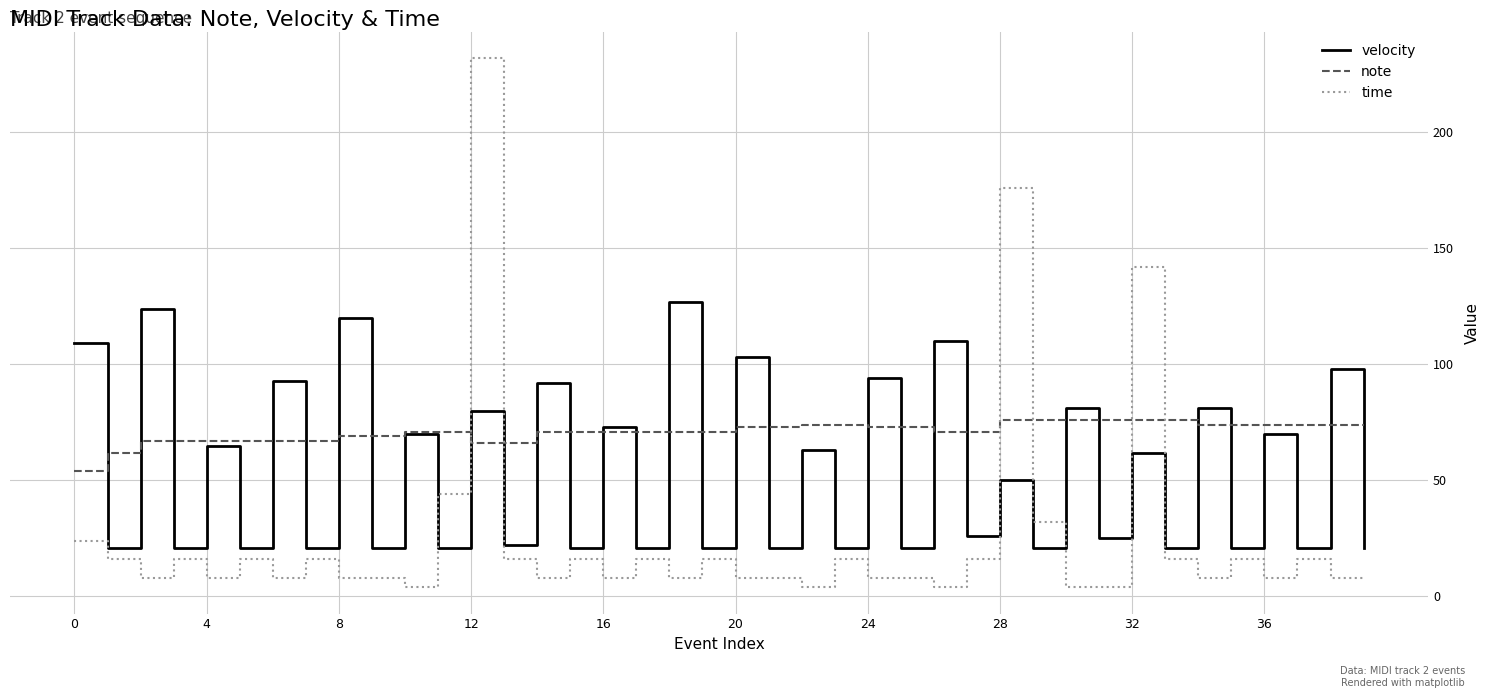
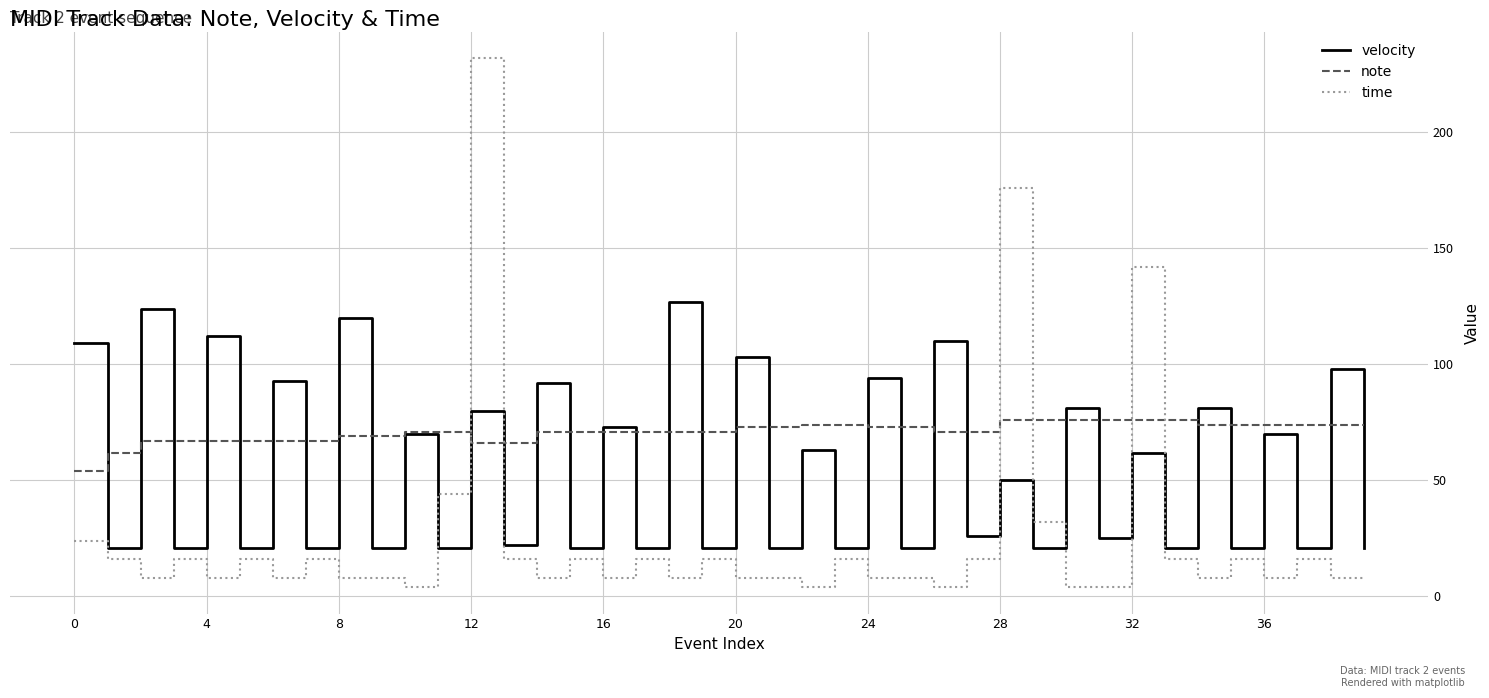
velocity, 4: 65 -> 112
